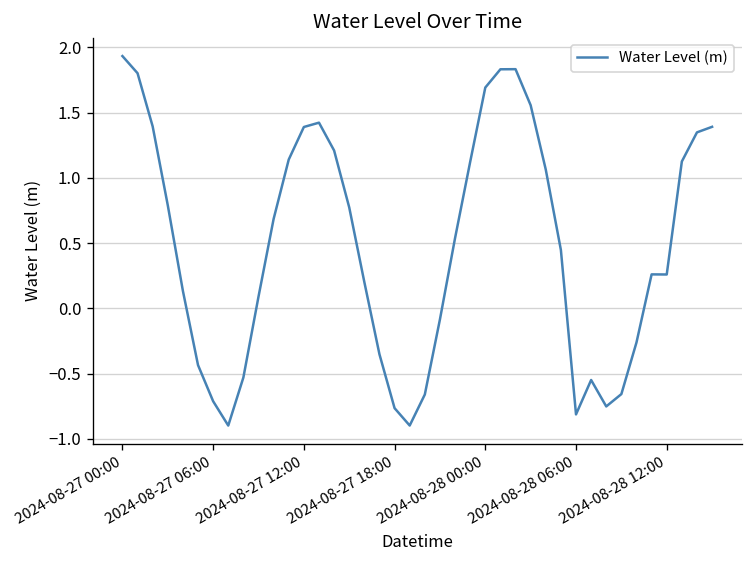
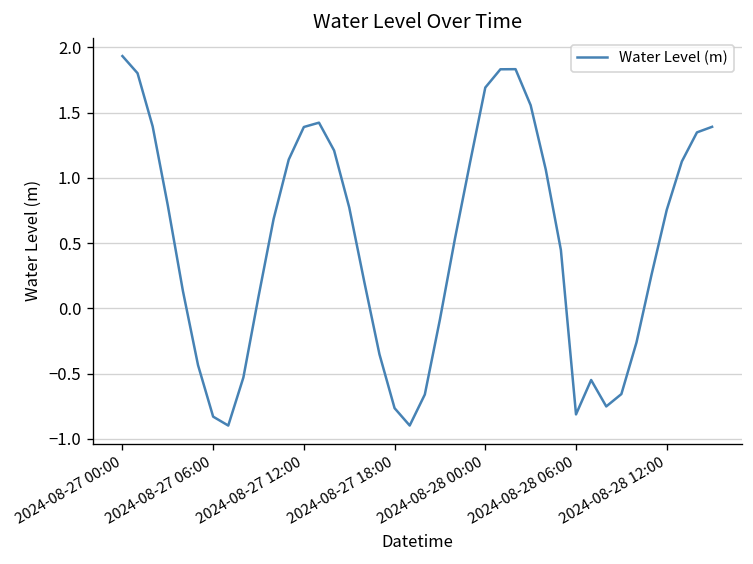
2024-08-27 06:00: -0.71 -> -0.83
2024-08-28 12:00: 0.26 -> 0.75
